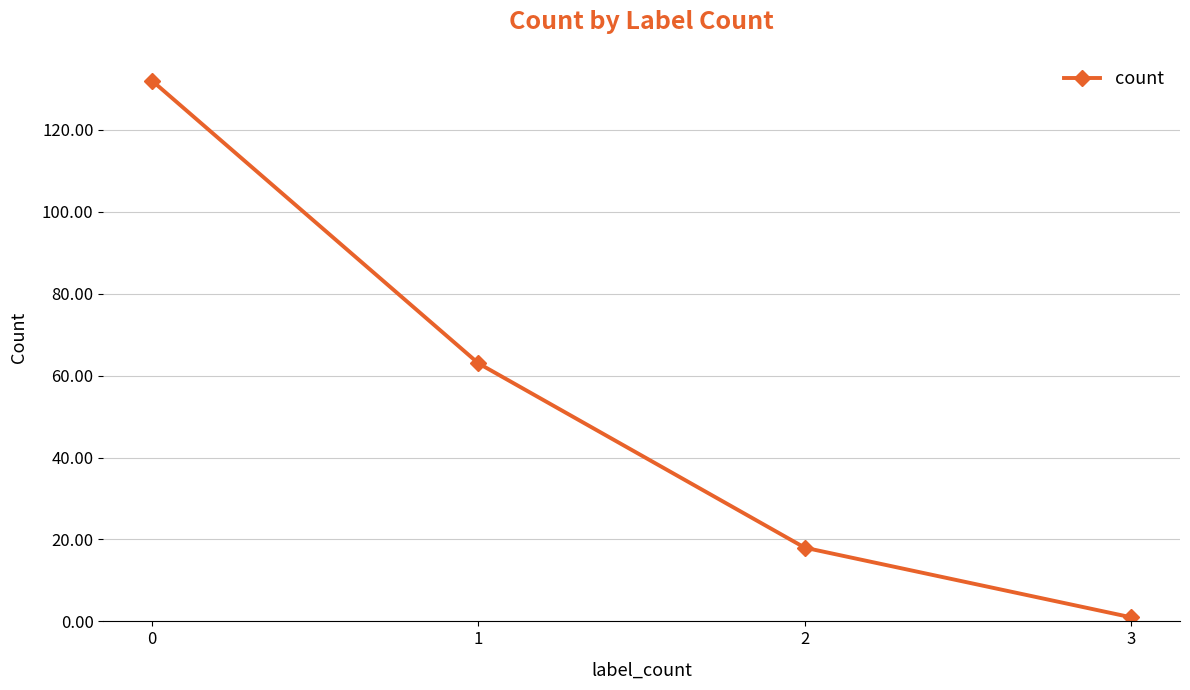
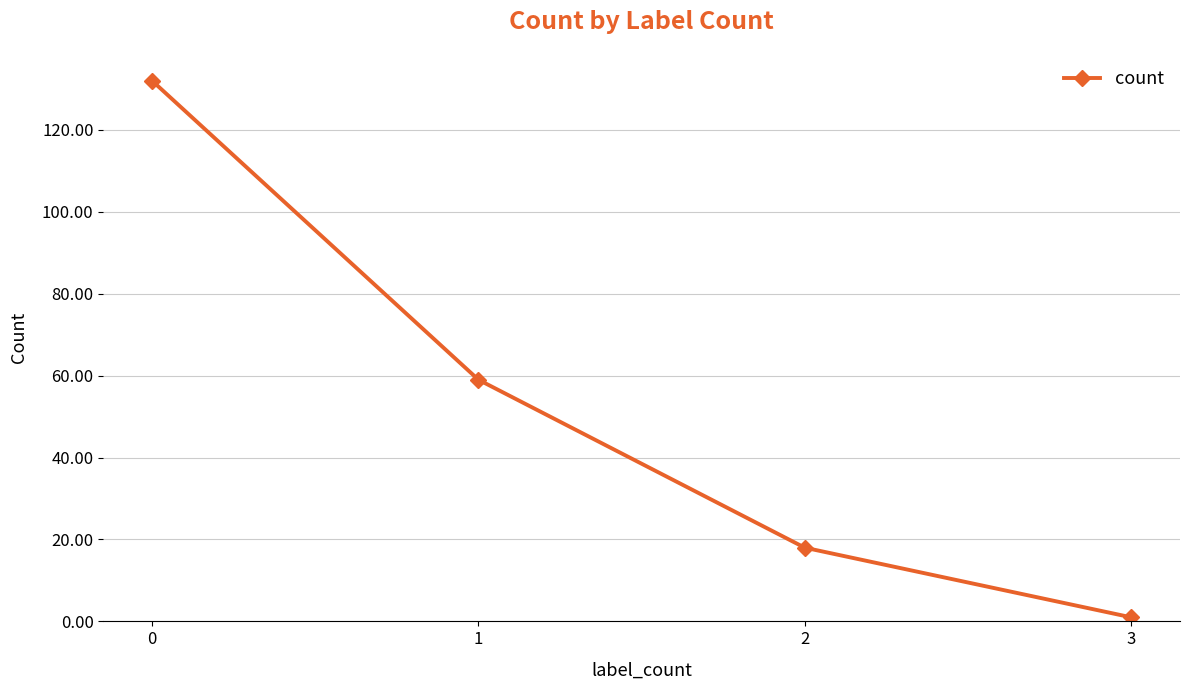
1: 63 -> 59
